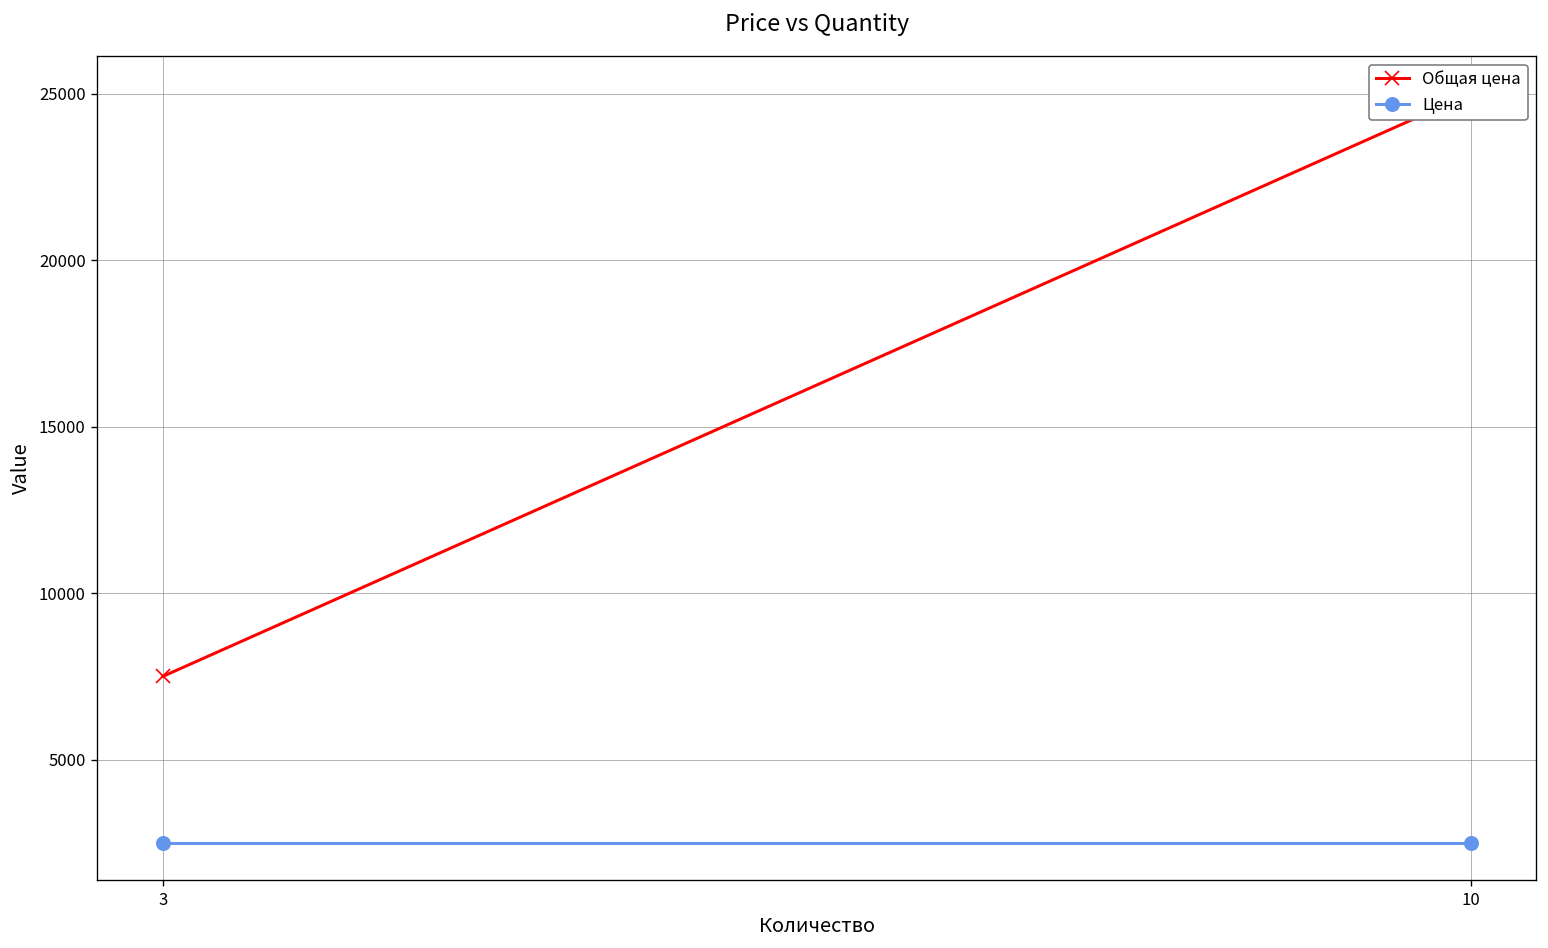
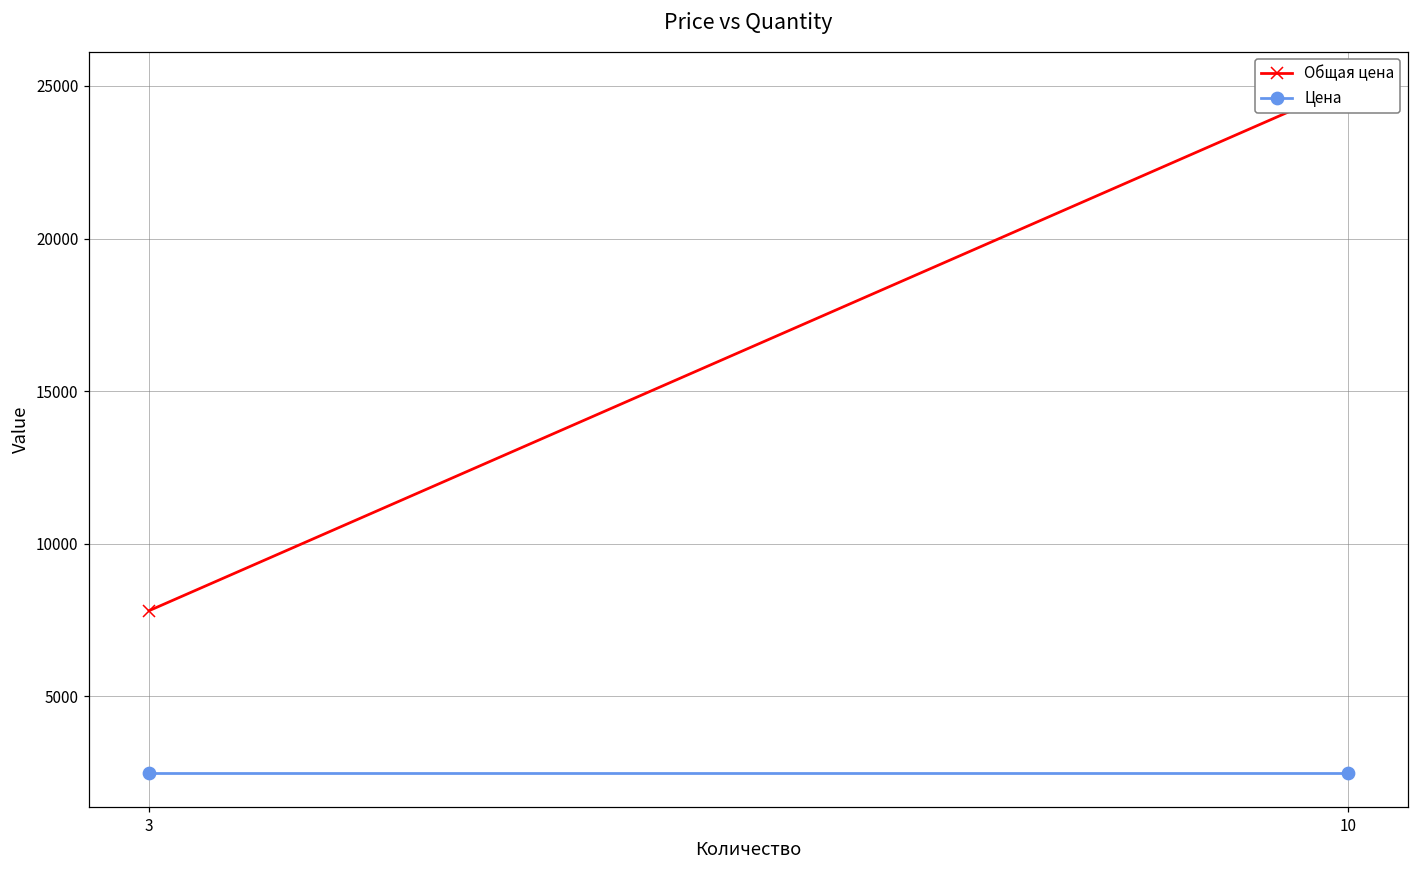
Общая цена, 3: 7500 -> 7800
